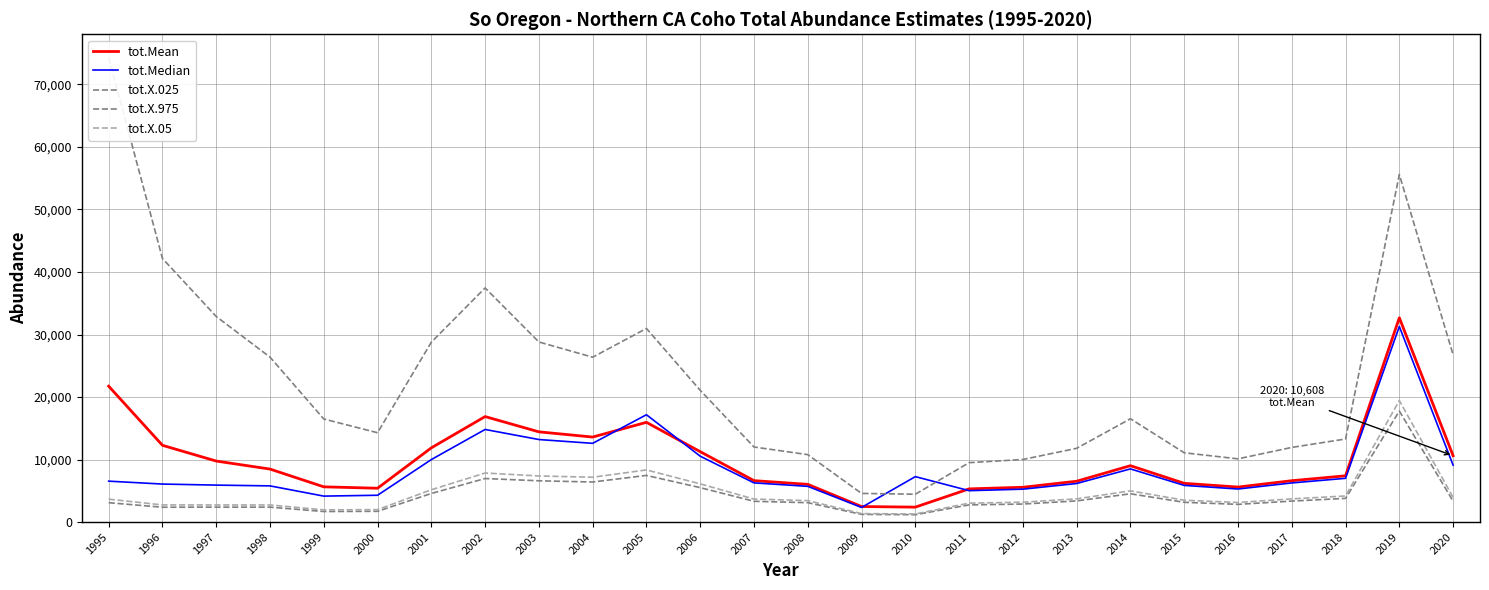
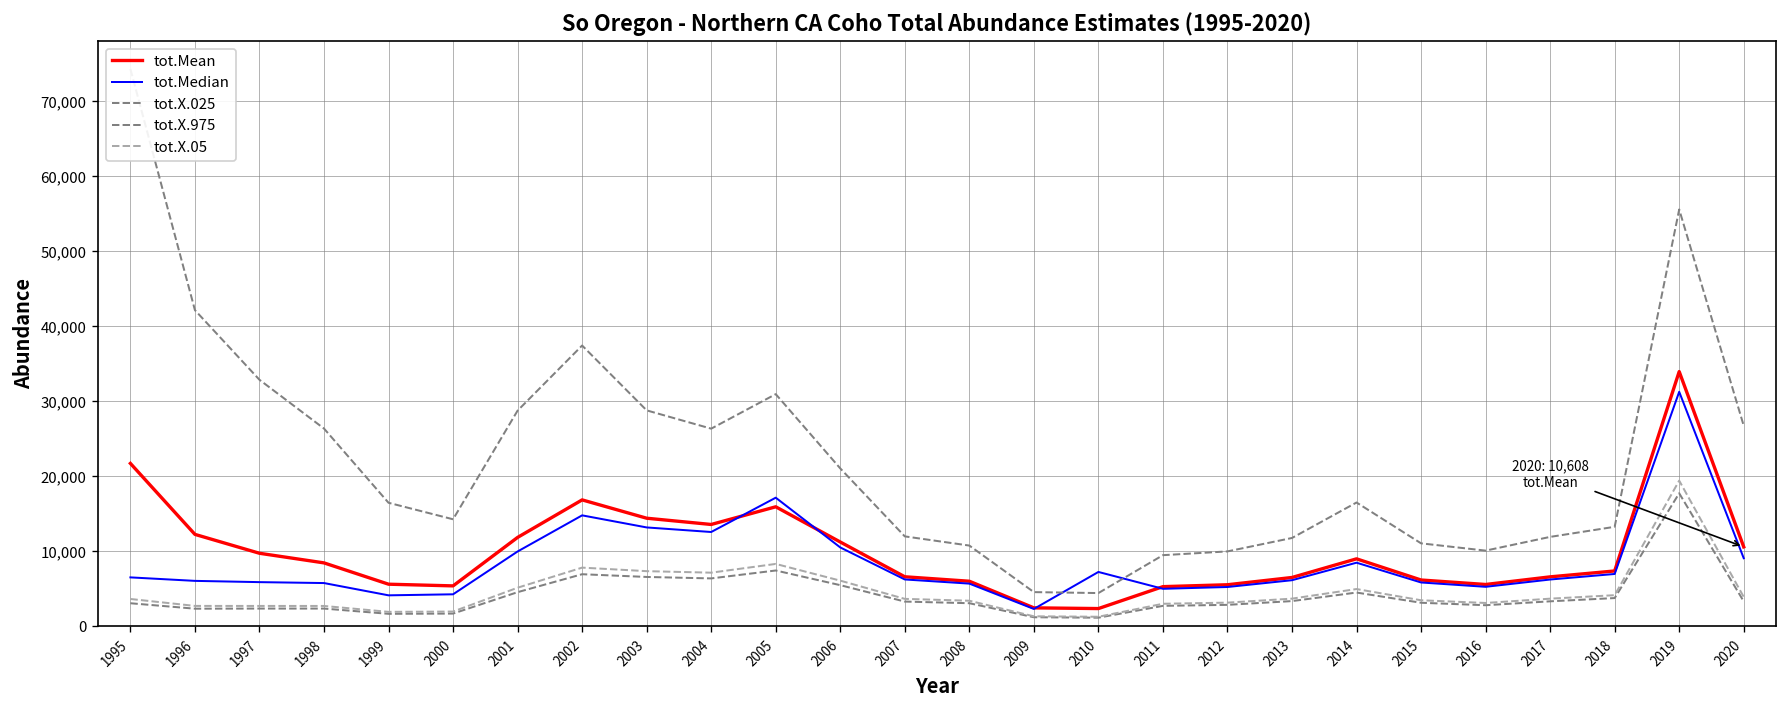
tot.Mean, 2019: 33,000 -> 34,000
